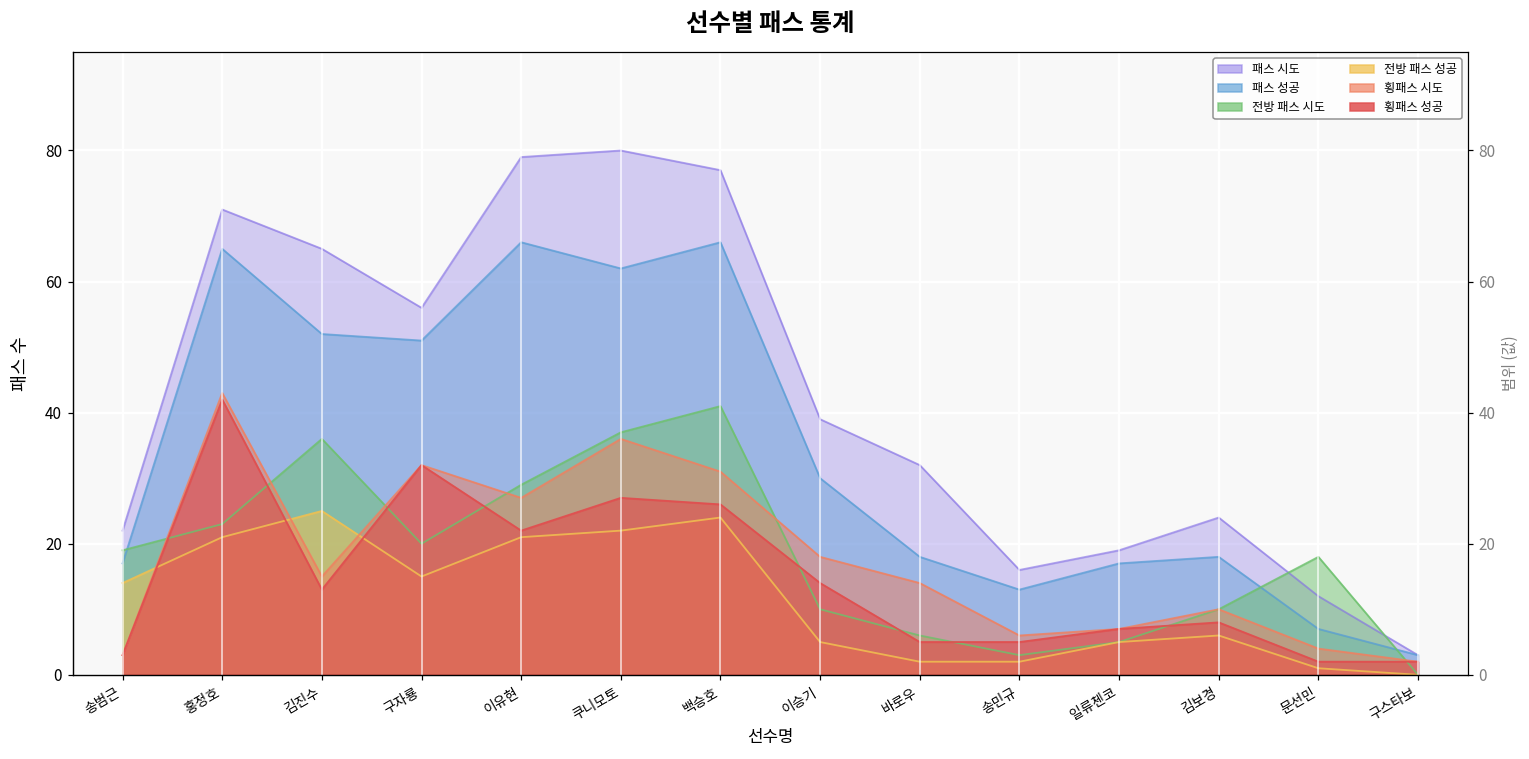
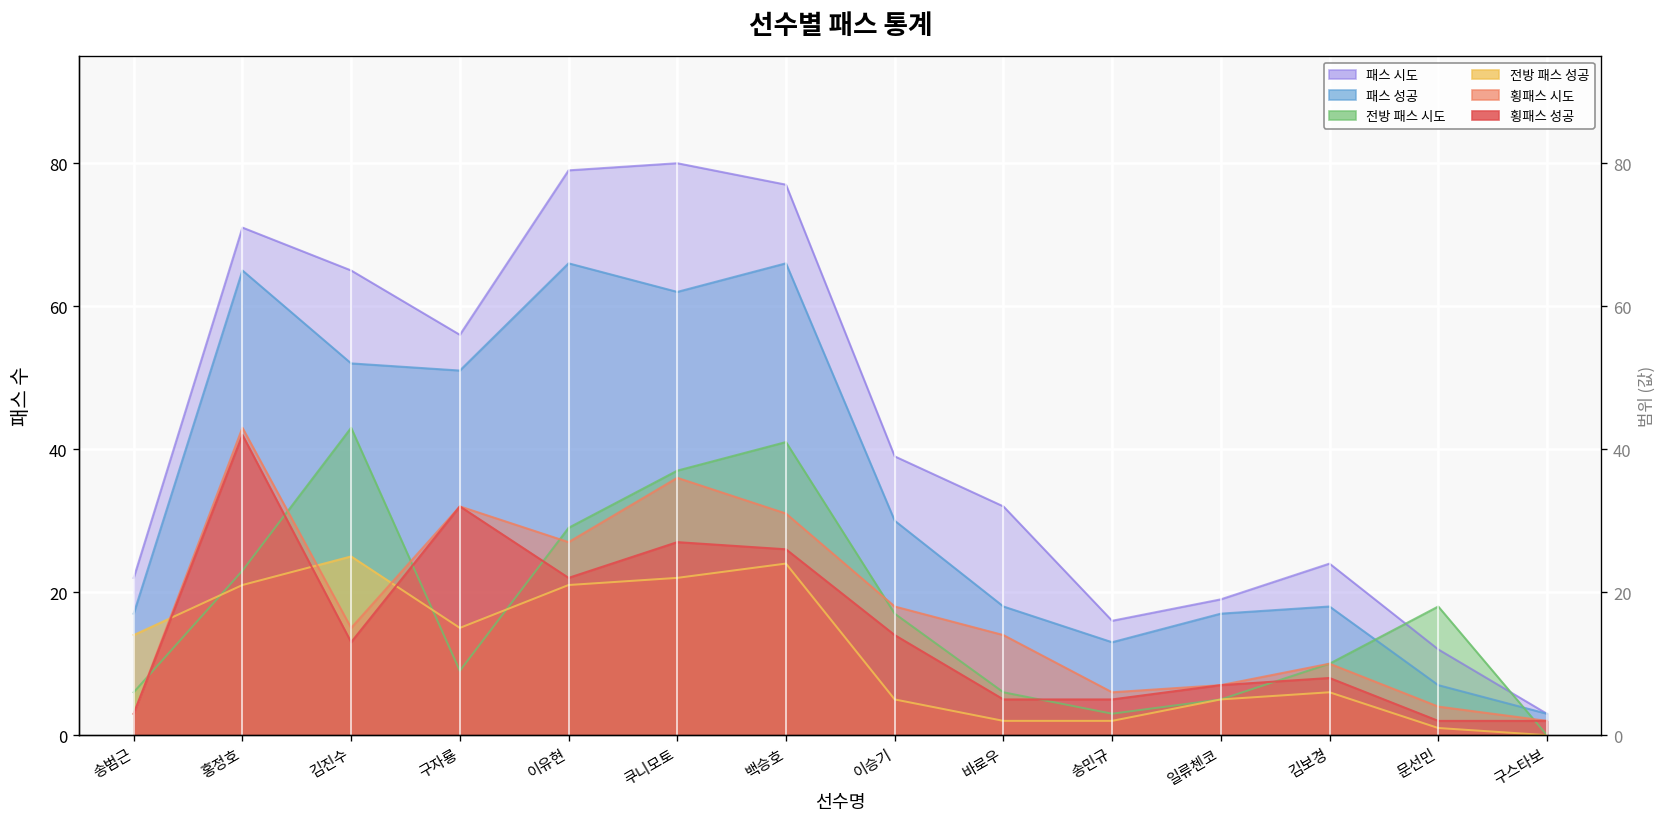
전방 패스 시도, 송범근: 19 -> 6
전방 패스 시도, 김진수: 36 -> 43
전방 패스 시도, 구자룡: 20 -> 9
전방 패스 시도, 이승기: 10 -> 17
